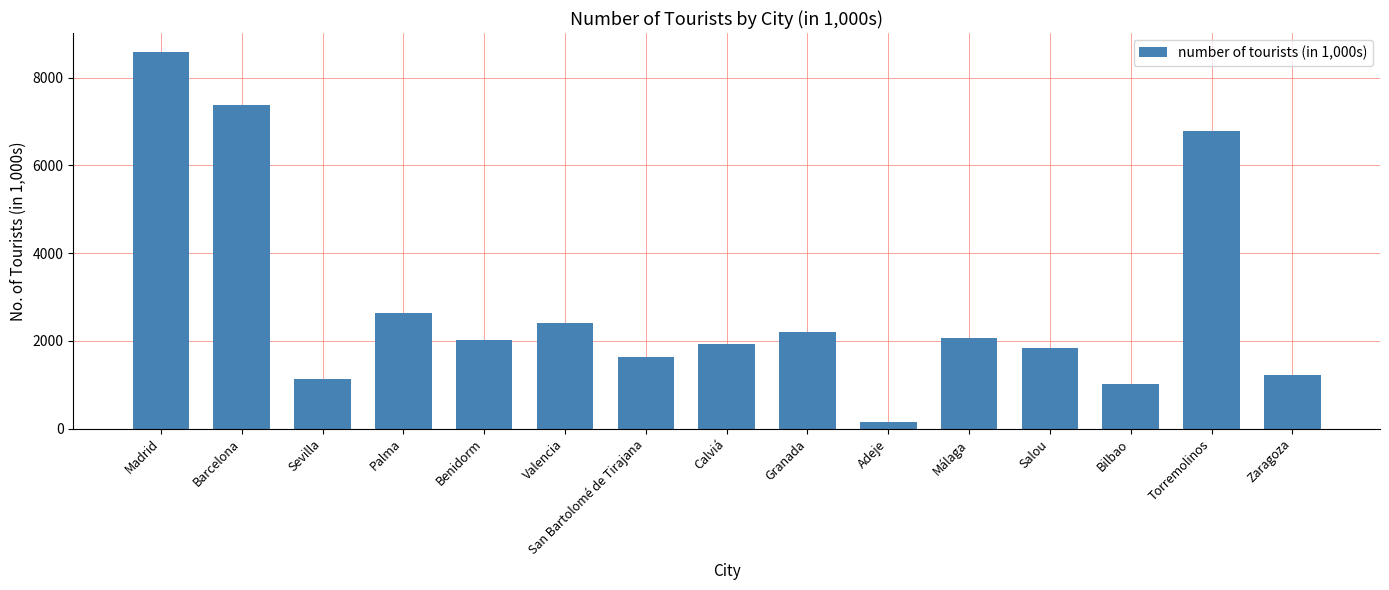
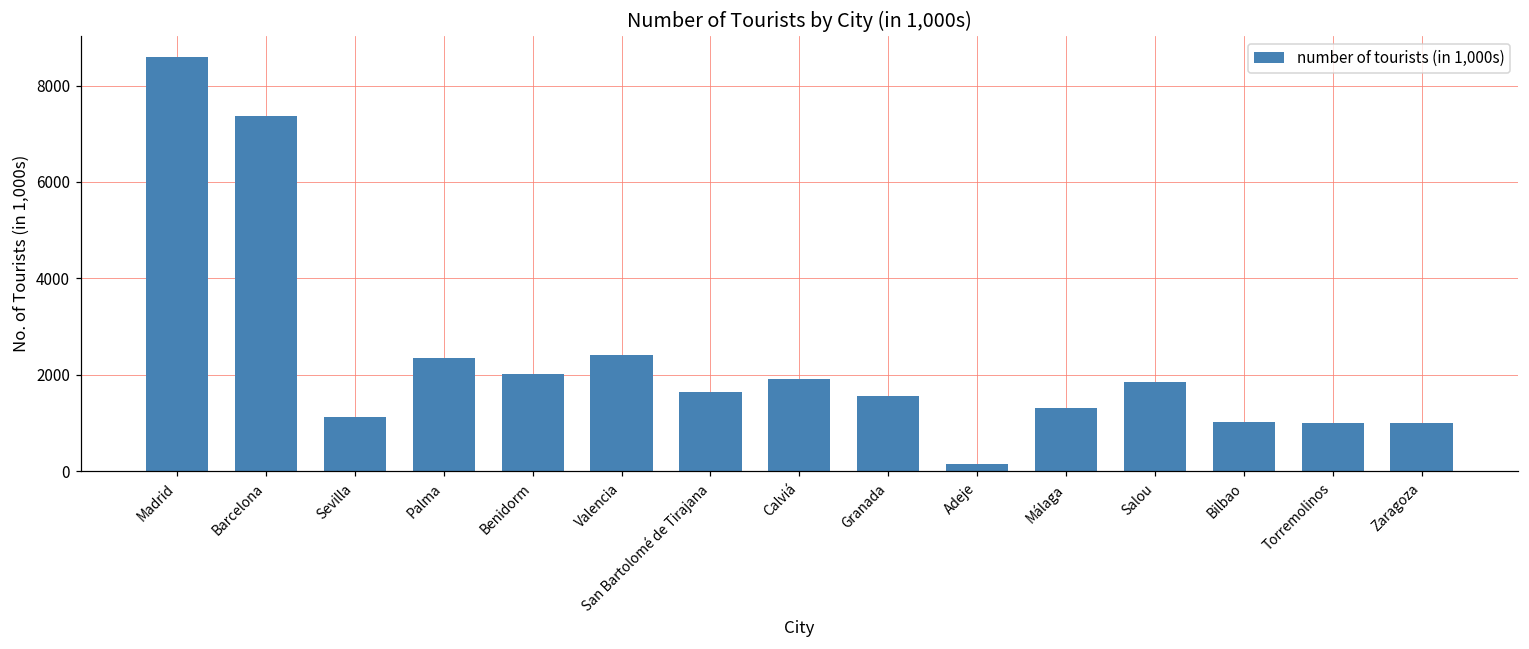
Palma: 2600 -> 2400
Granada: 2200 -> 1600
Málaga: 2100 -> 1300
Torremolinos: 6800 -> 1000
Zaragoza: 1200 -> 1000
